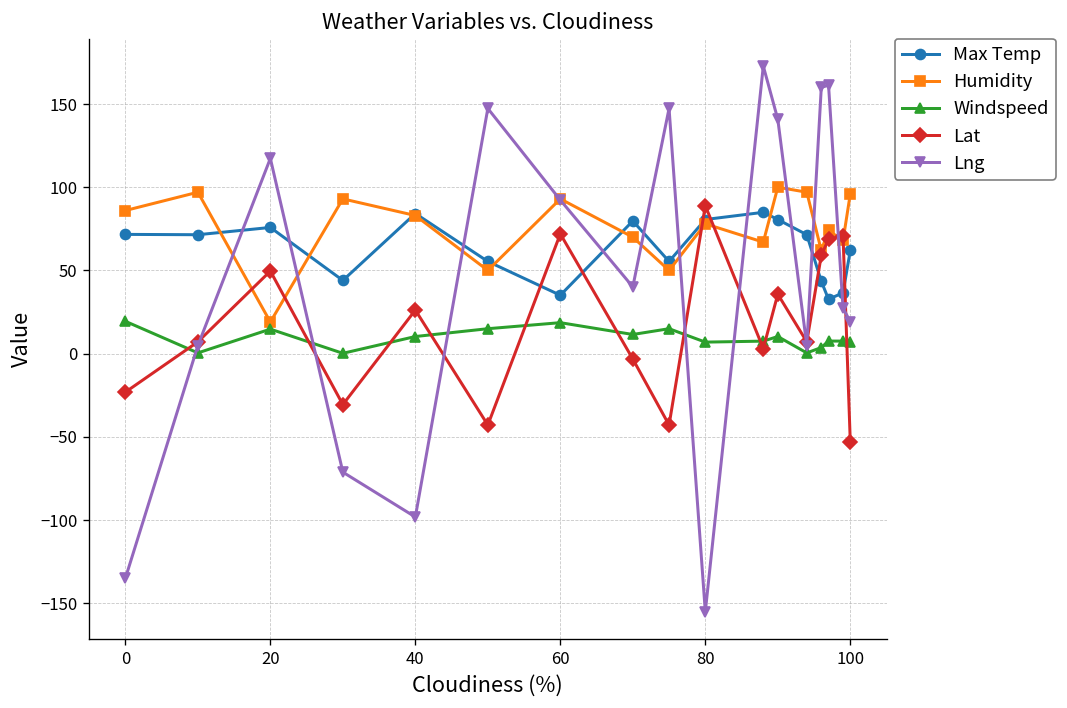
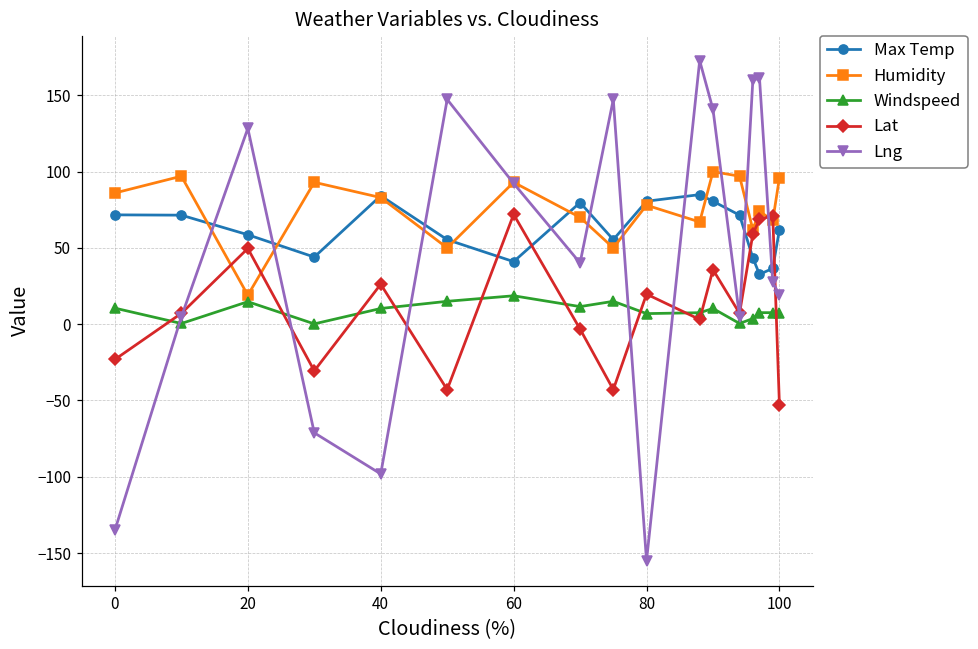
Windspeed, 0: 19 -> 11
Max Temp, 20: 76 -> 59
Lng, 20: 117 -> 128
Max Temp, 60: 35 -> 41
Lat, 80: 89 -> 20
